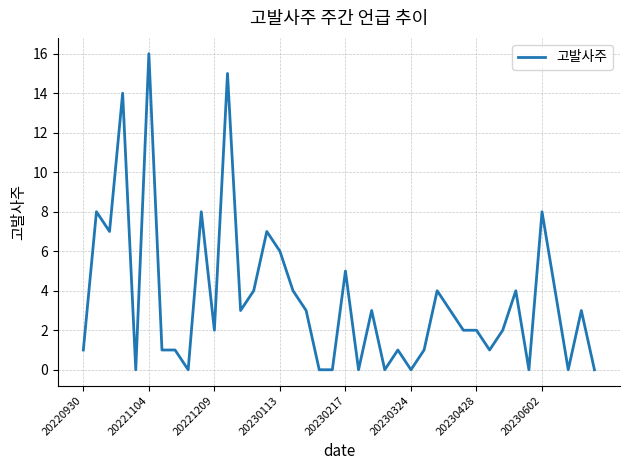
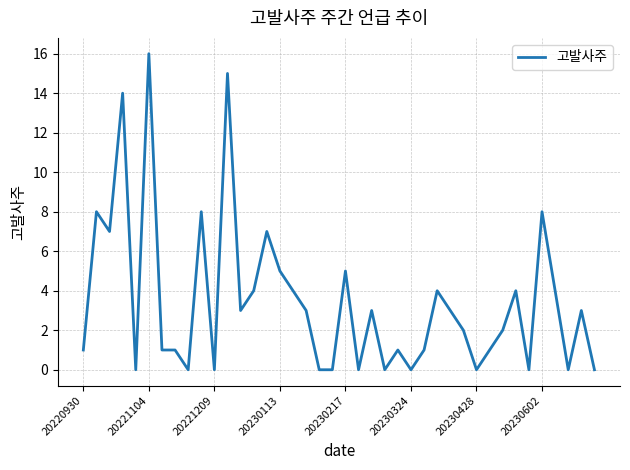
20221209: 2 -> 0
20230113: 6 -> 5
20230428: 2 -> 0
